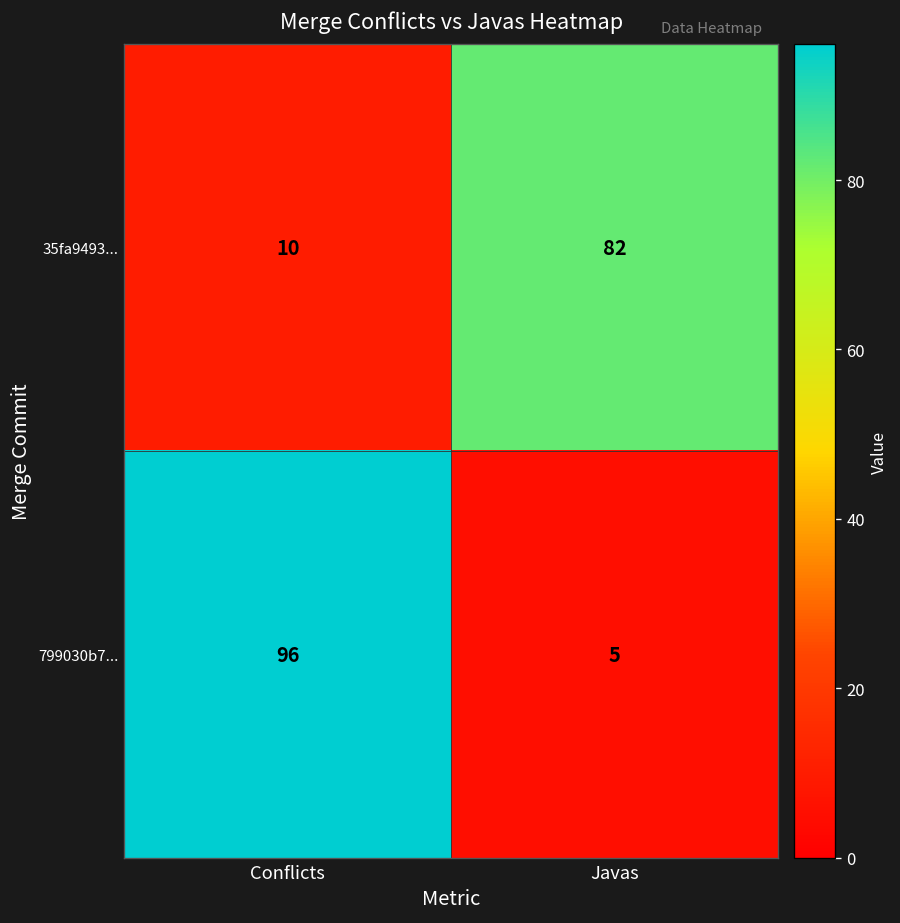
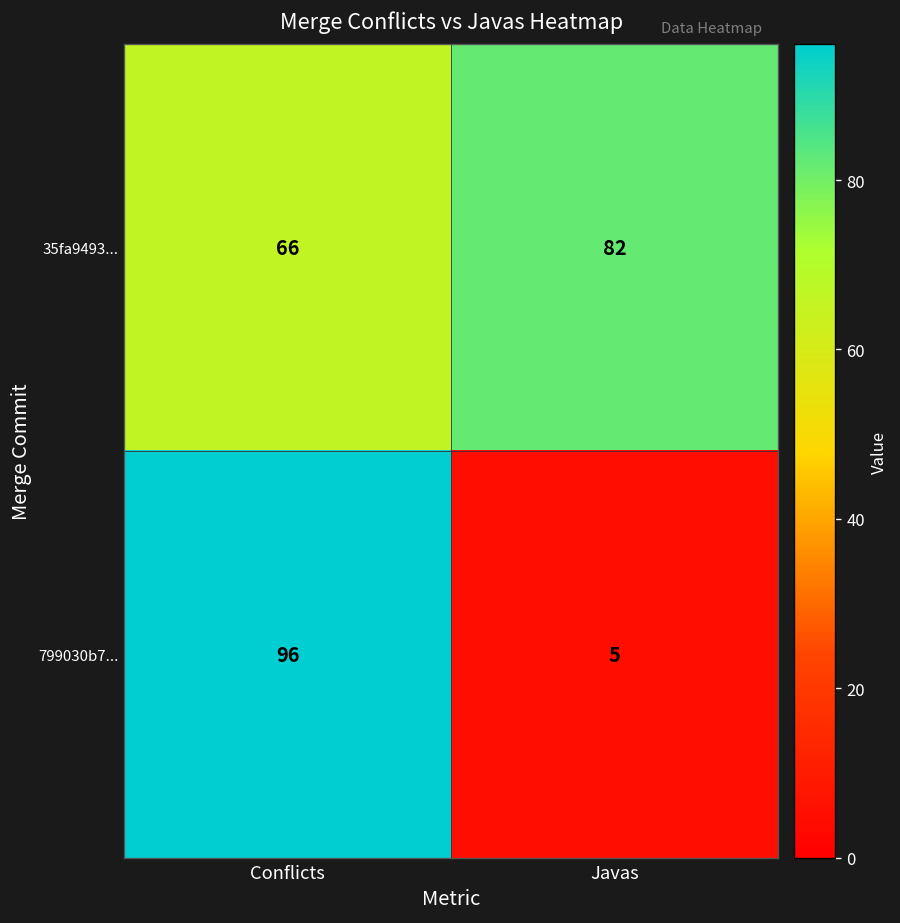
35fa9493..., Conflicts: 10 -> 66
